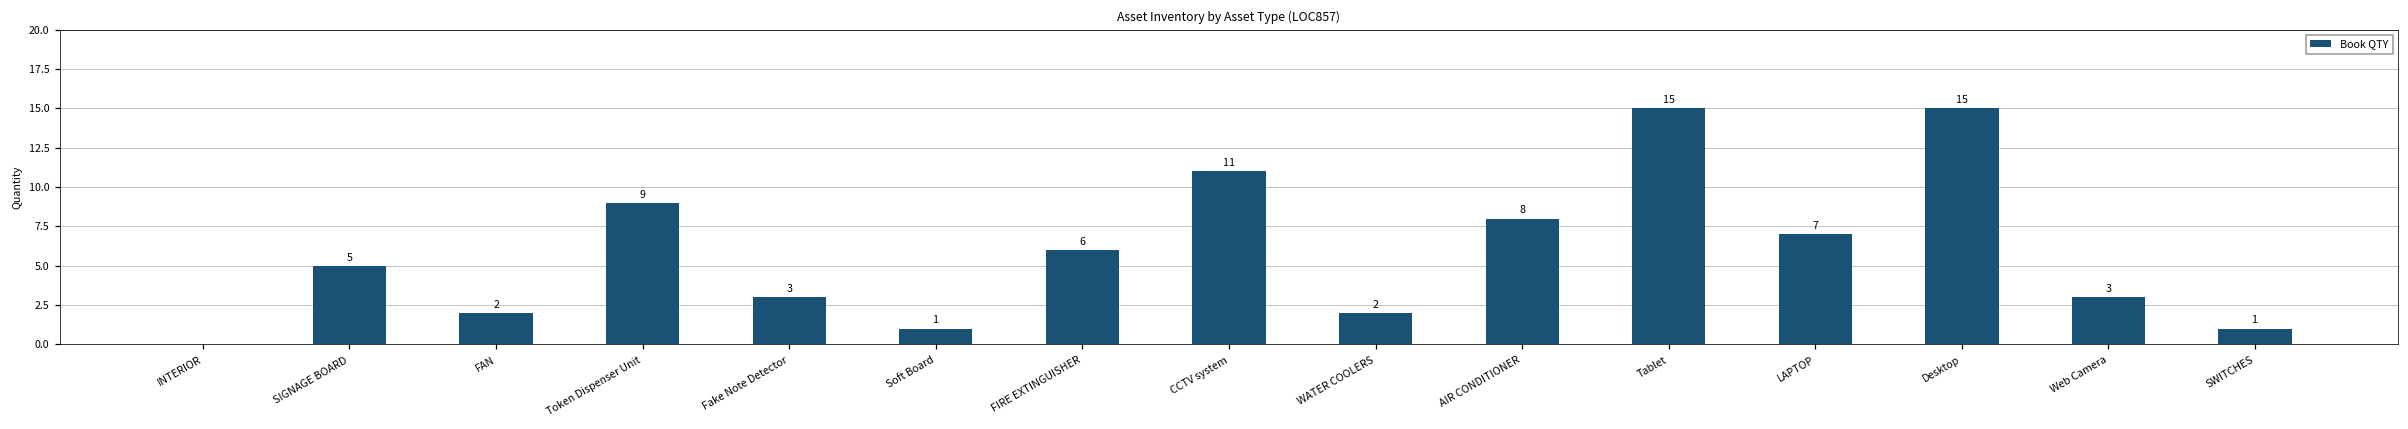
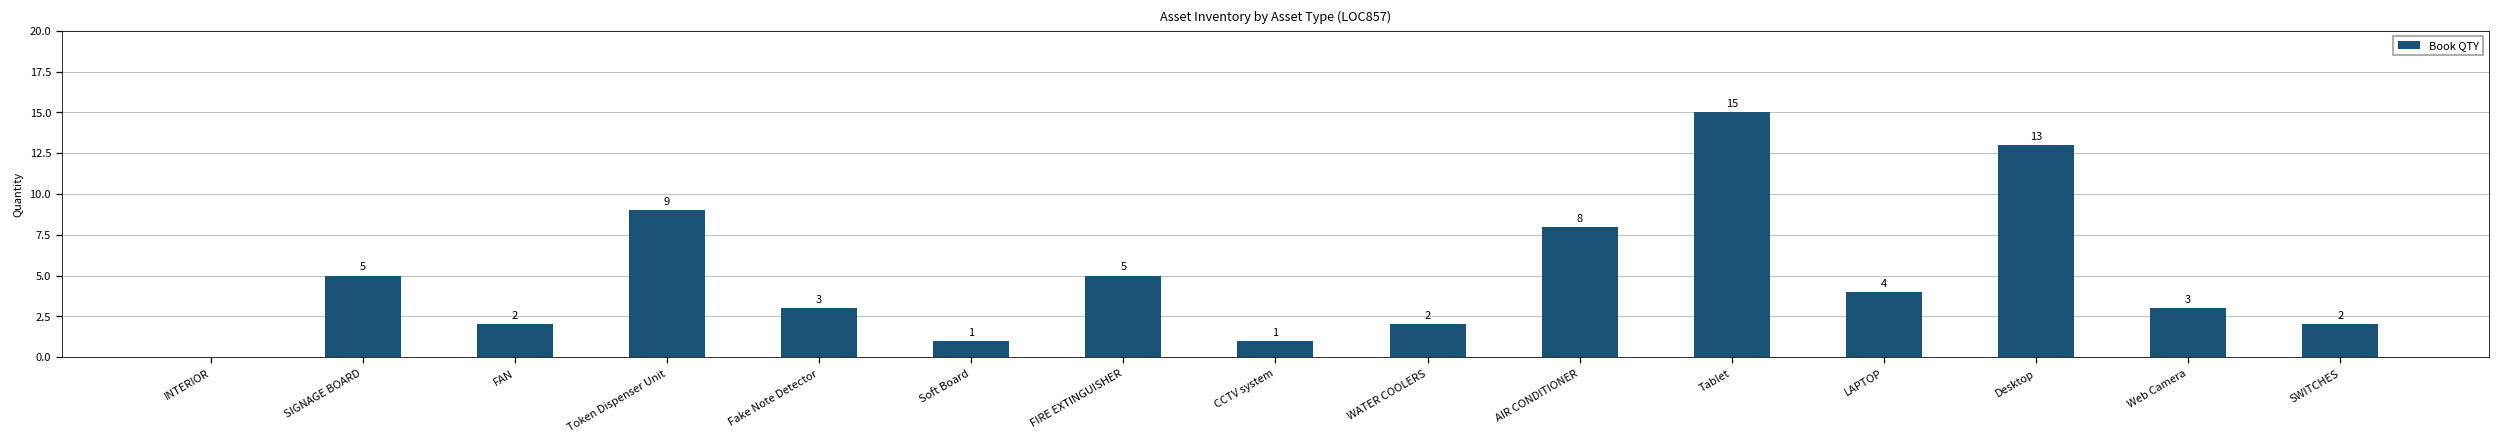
FIRE EXTINGUISHER: 6 -> 5
CCTV system: 11 -> 1
LAPTOP: 7 -> 4
Desktop: 15 -> 13
SWITCHES: 1 -> 2
